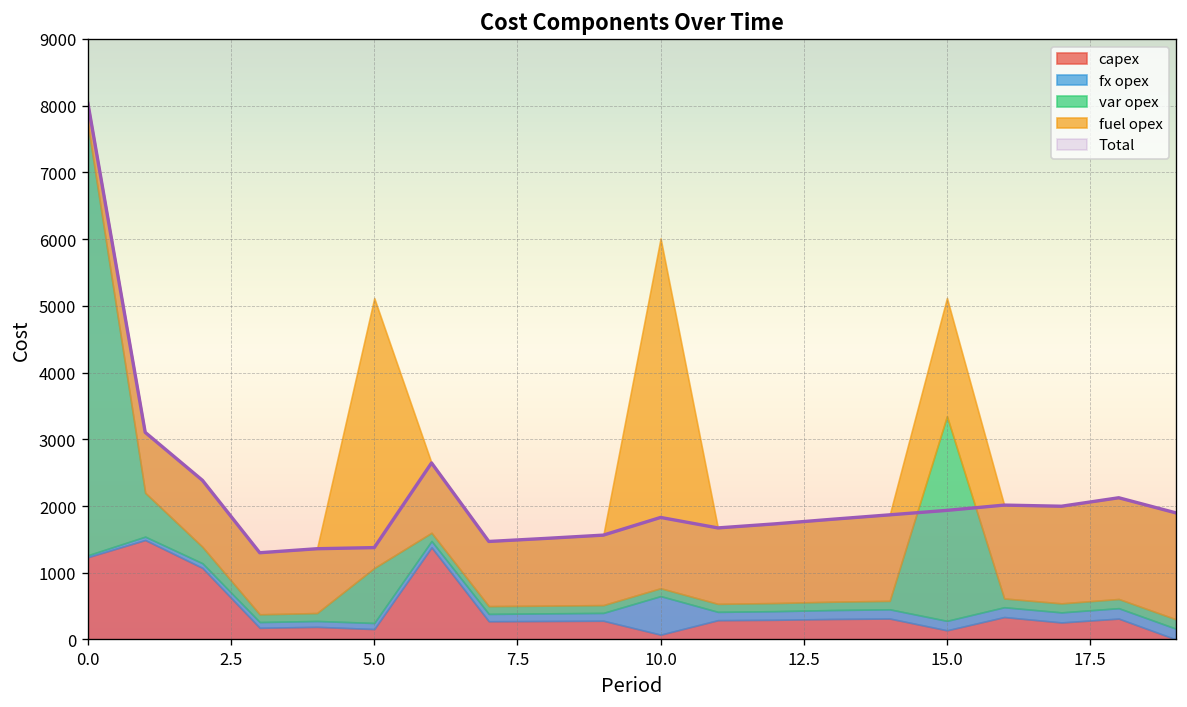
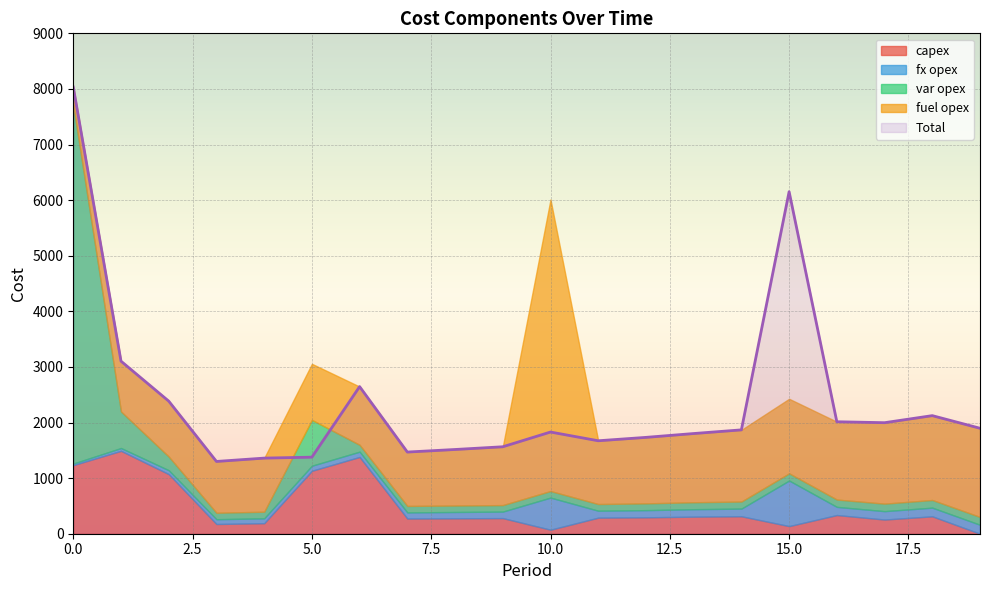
capex, 5.0: 200 -> 1100
fuel opex, 5.0: 4000 -> 1000
fx opex, 15.0: 100 -> 800
var opex, 15.0: 3100 -> 100
fuel opex, 15.0: 1800 -> 1300
Total, 15.0: 1900 -> 6200
